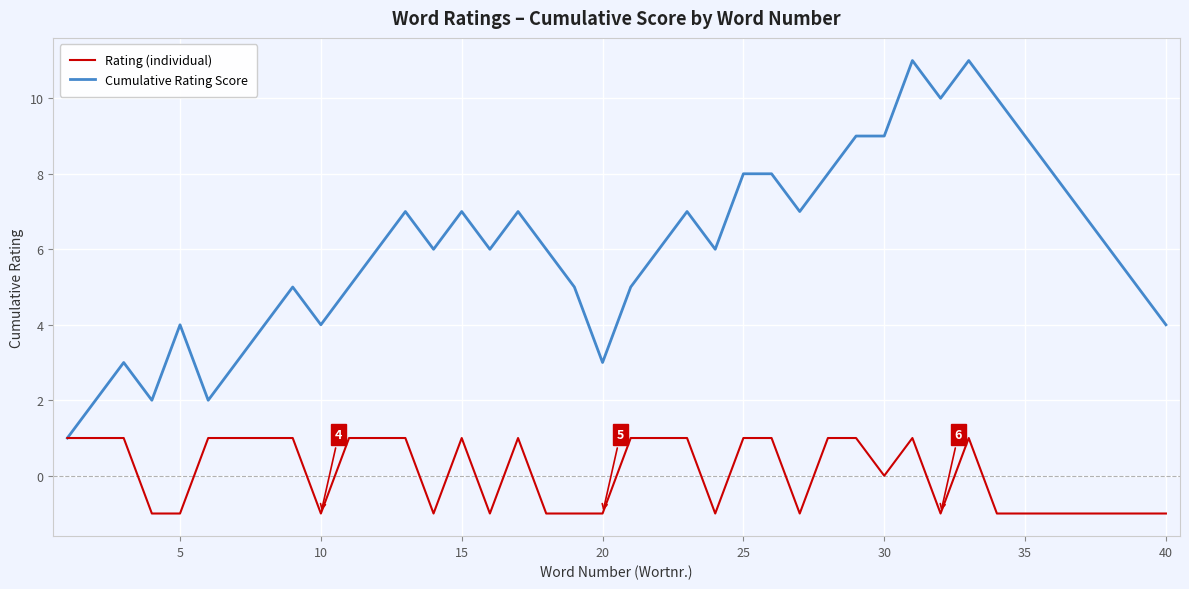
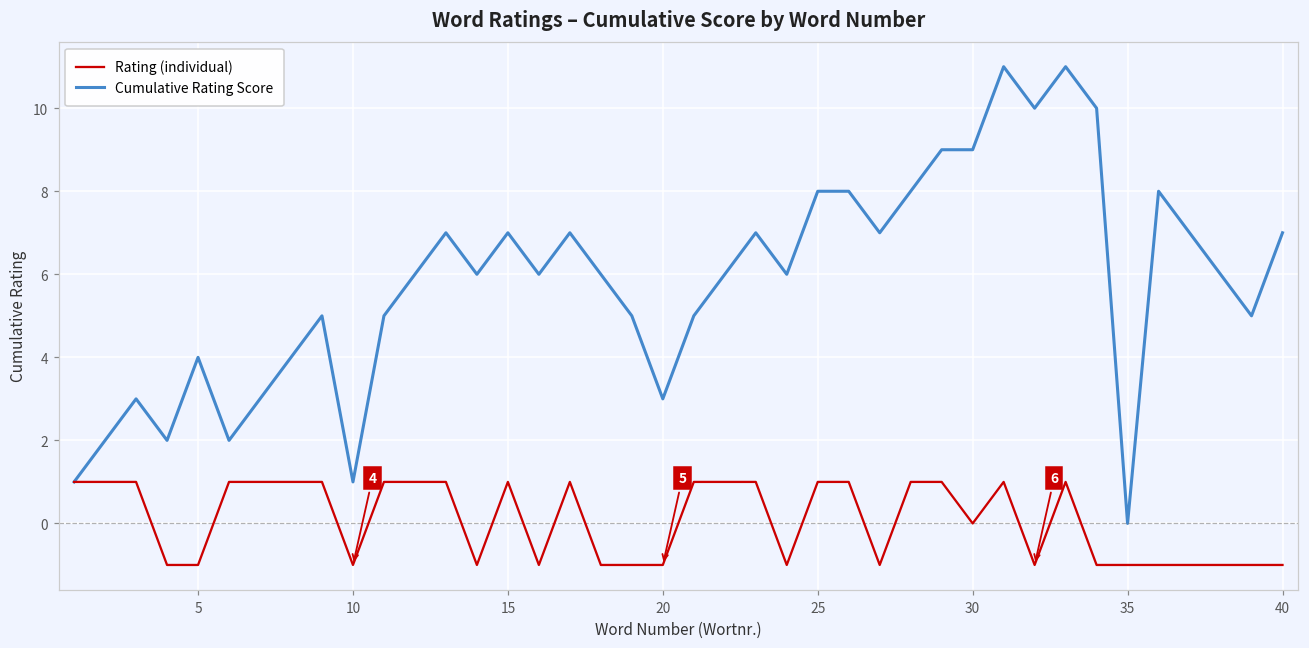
Cumulative Rating Score, 10: 4 -> 1
Cumulative Rating Score, 35: 9 -> 0
Cumulative Rating Score, 40: 4 -> 7
